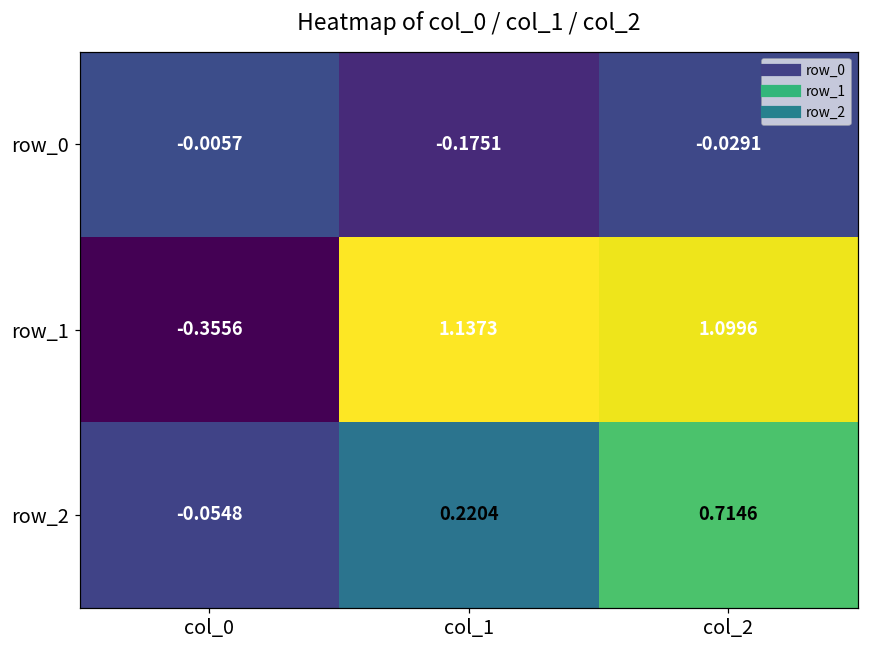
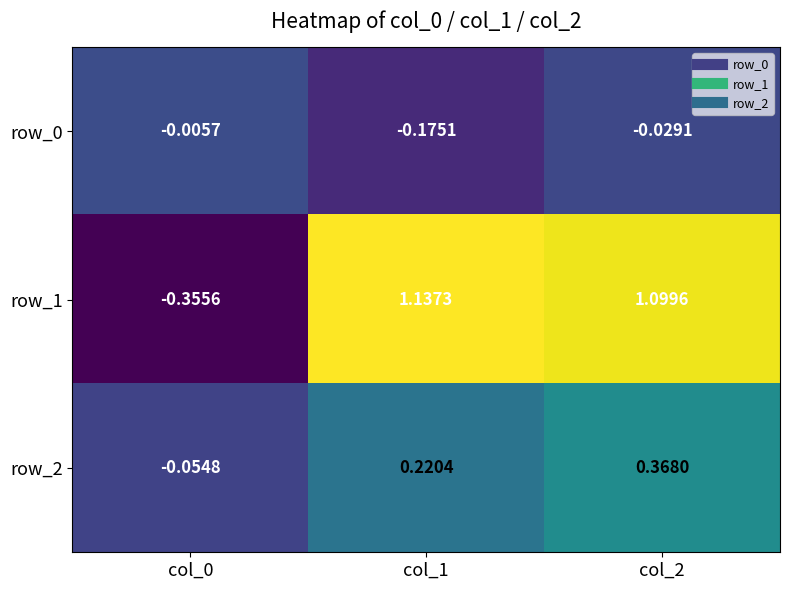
row_2, col_2: 0.7146 -> 0.3680
